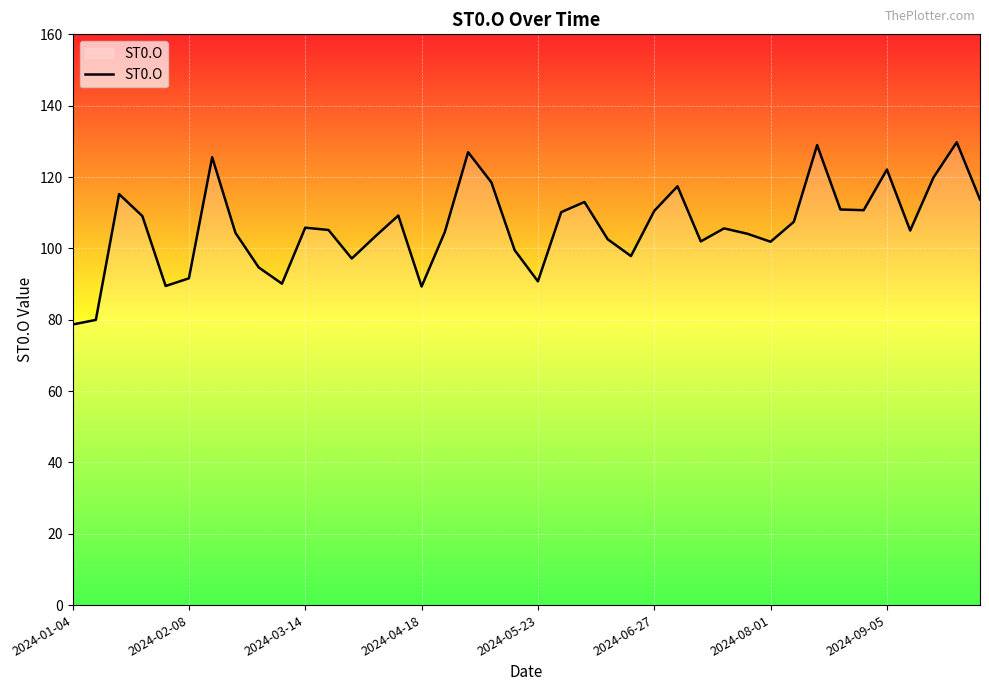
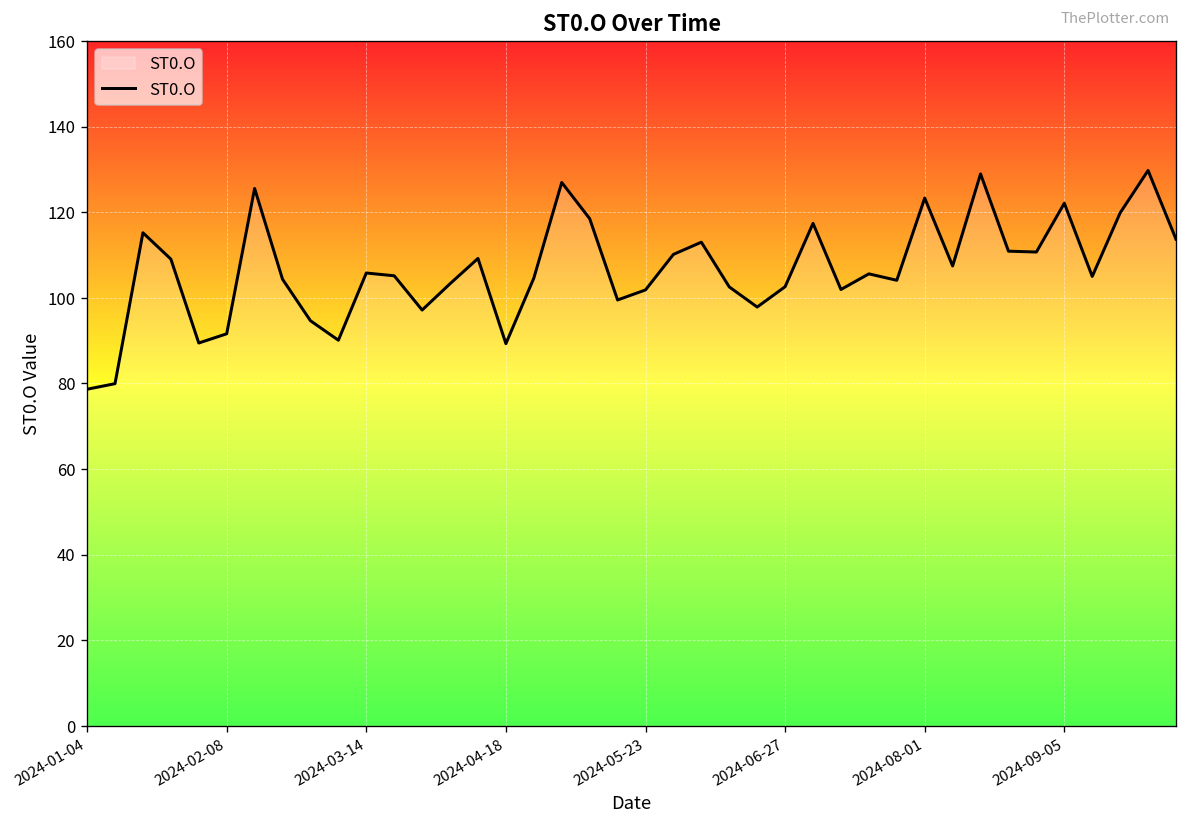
2024-05-23: 91 -> 102
2024-06-27: 111 -> 103
2024-08-01: 102 -> 123
